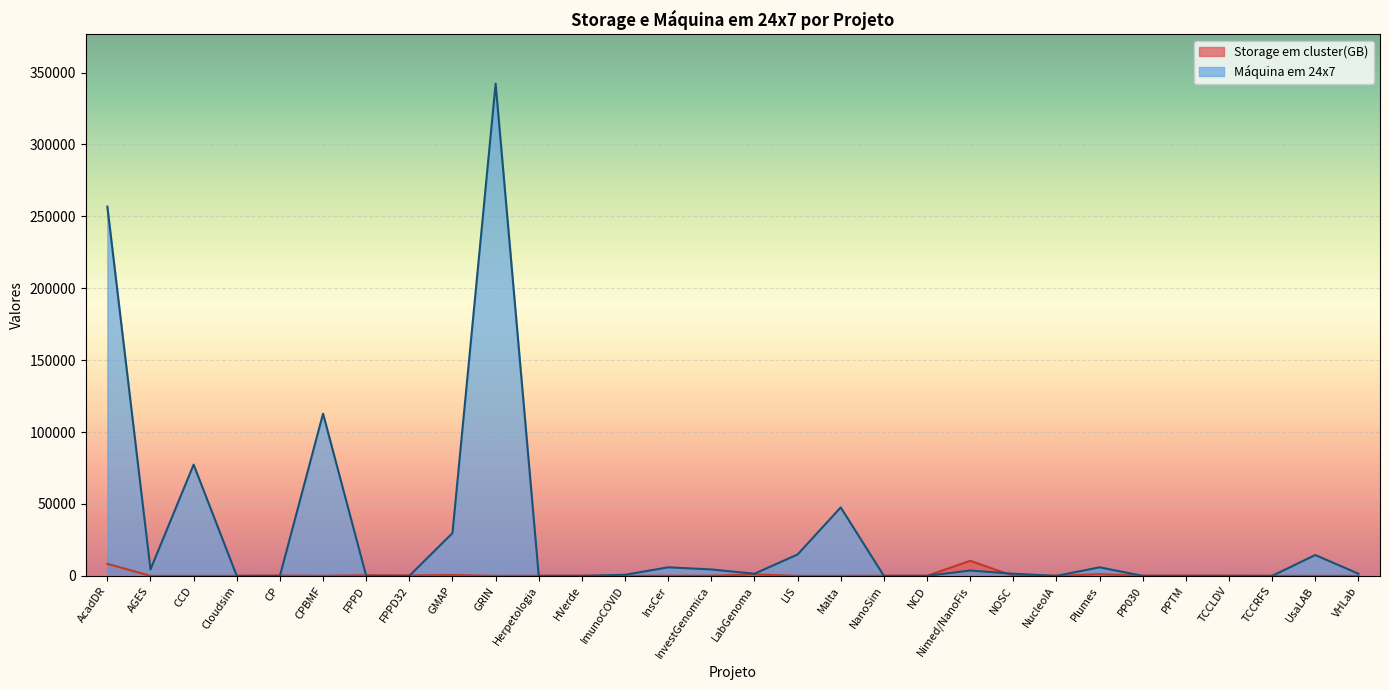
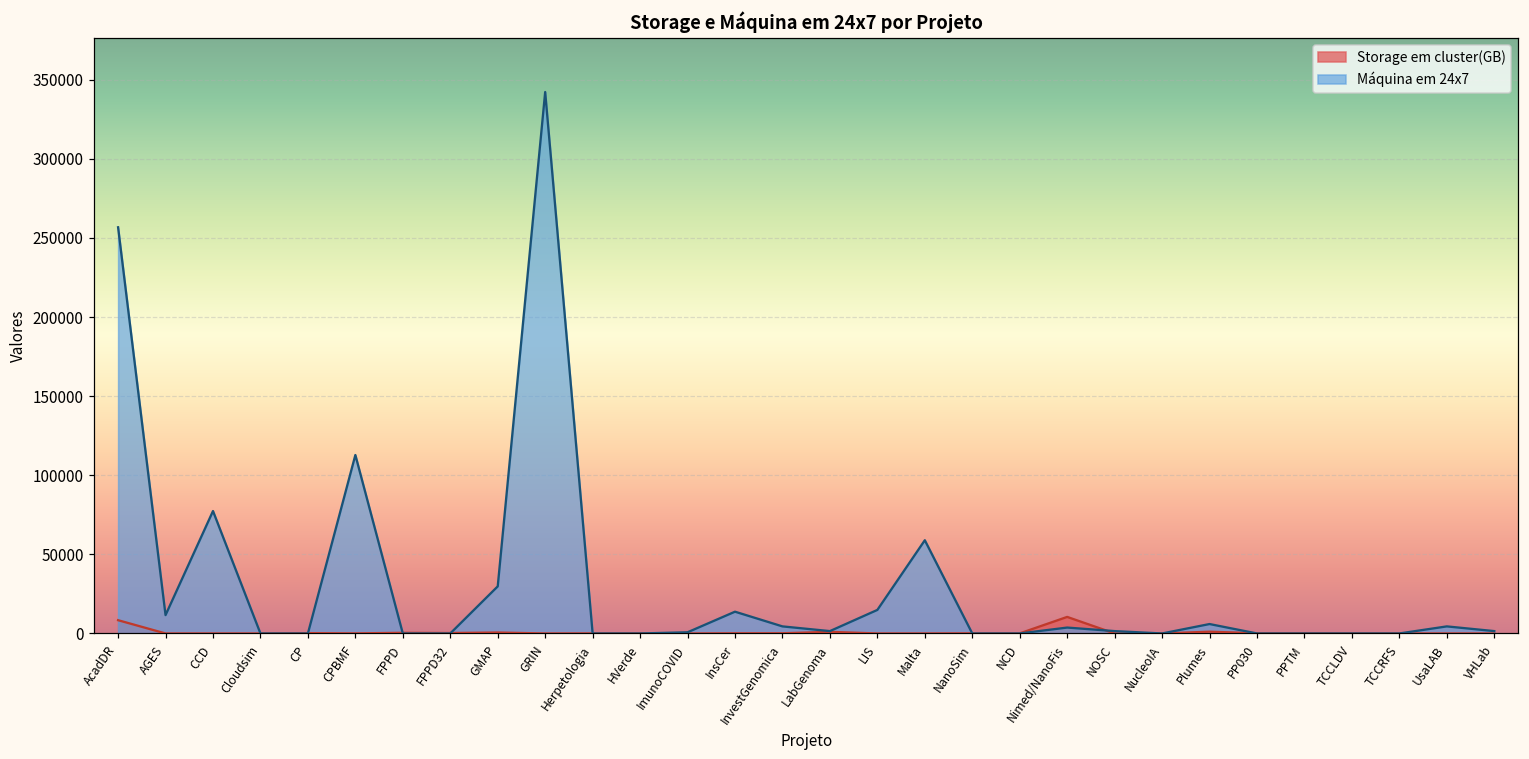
Máquina em 24x7, AGES: 4000 -> 12000
Máquina em 24x7, InsCer: 6000 -> 14000
Máquina em 24x7, Malta: 48000 -> 59000
Máquina em 24x7, UsaLAB: 15000 -> 4000
